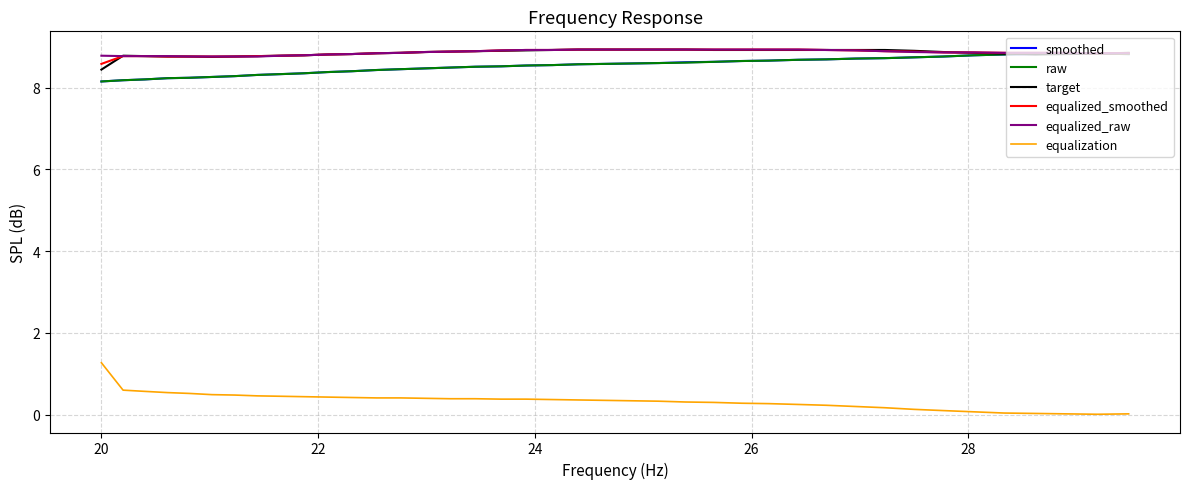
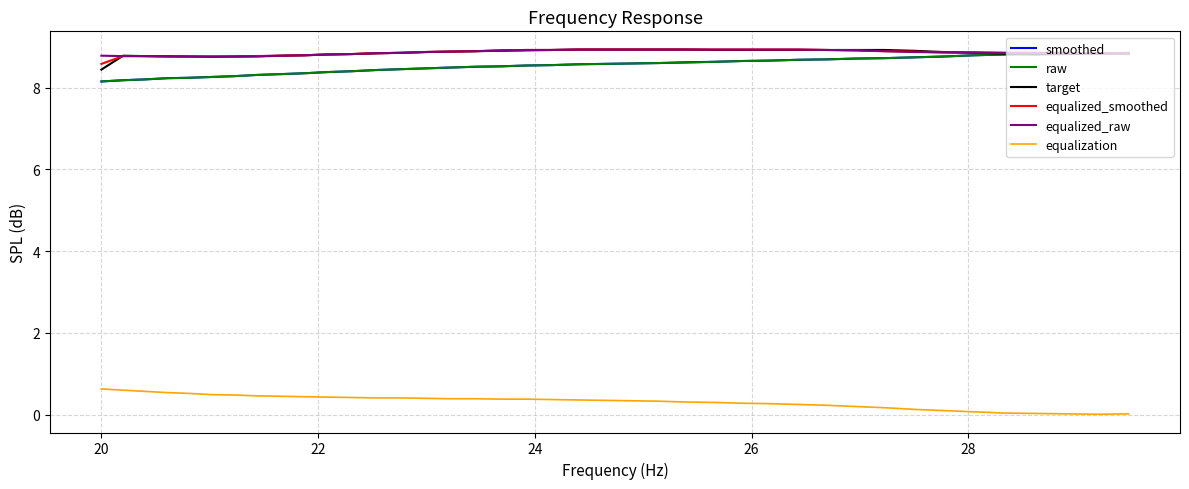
equalization, 20: 1.3 -> 0.6
